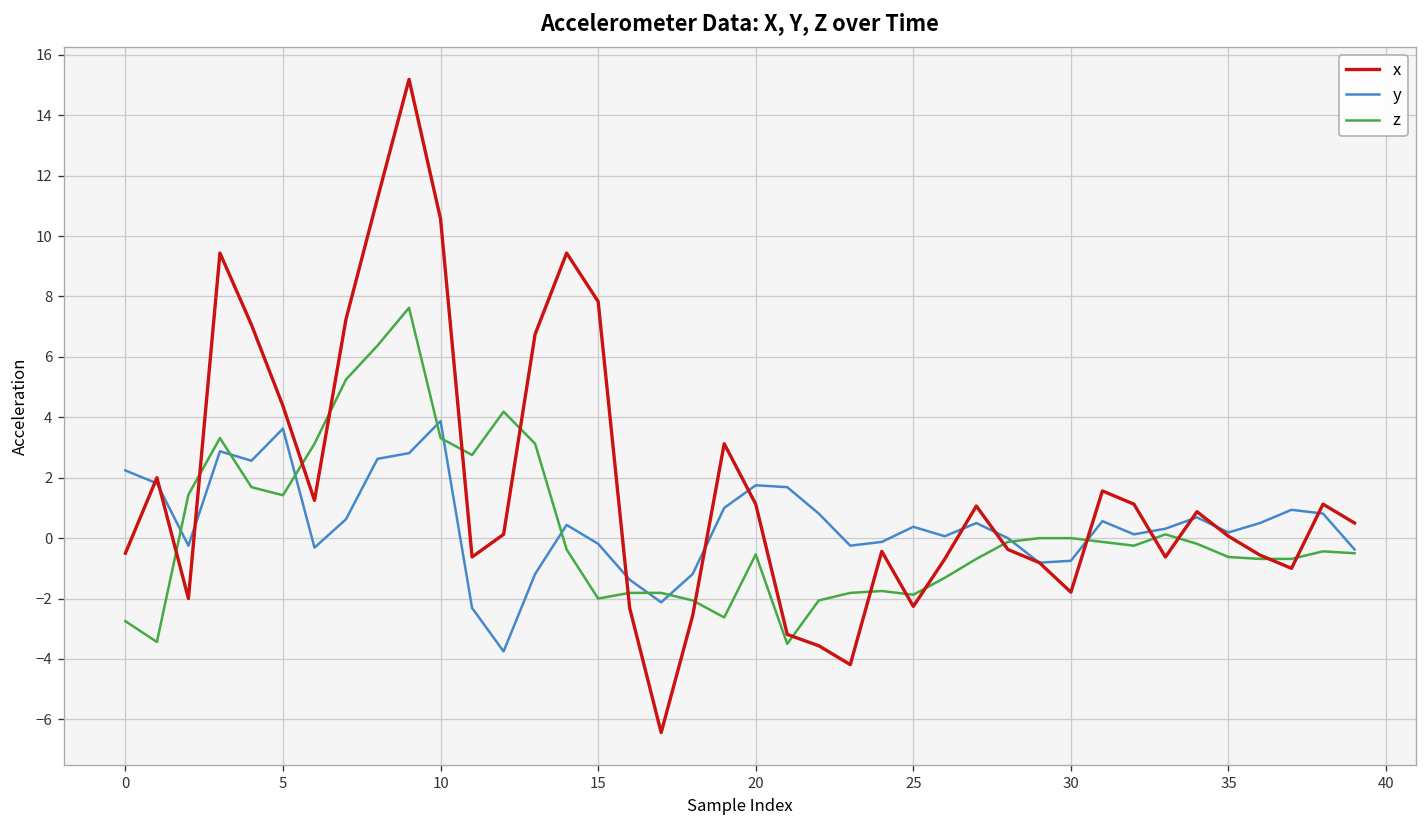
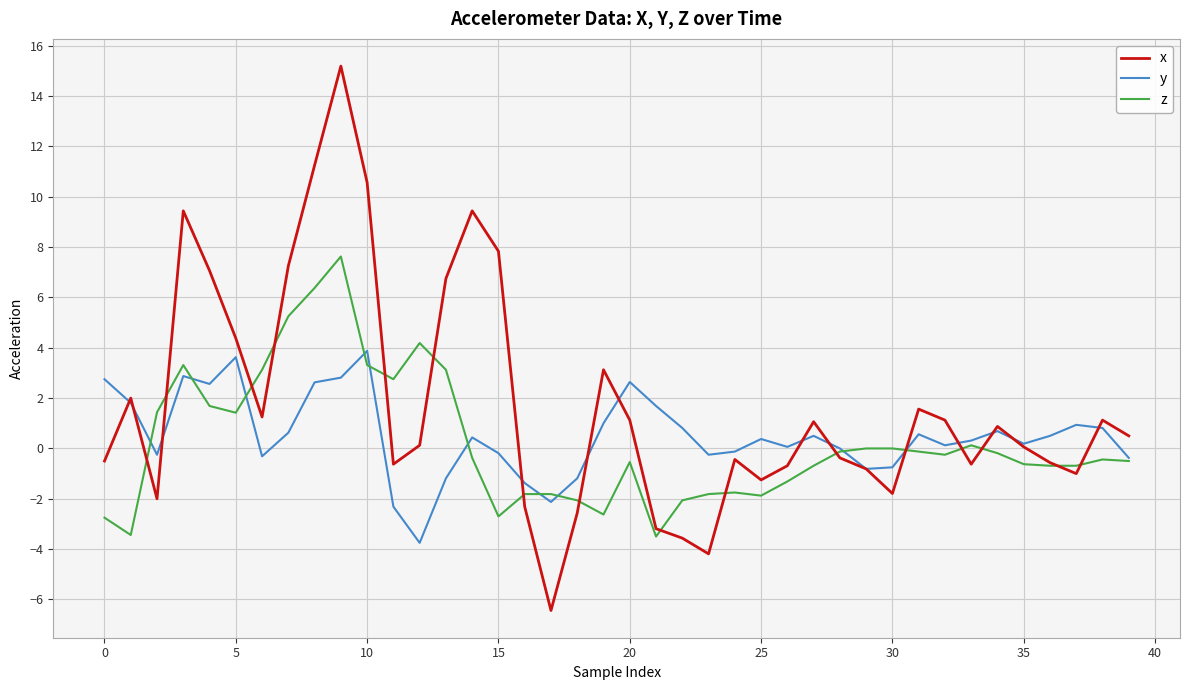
y, 0: 2.2 -> 2.8
z, 15: -2.0 -> -2.7
y, 20: 1.8 -> 2.6
x, 25: -2.3 -> -1.3
